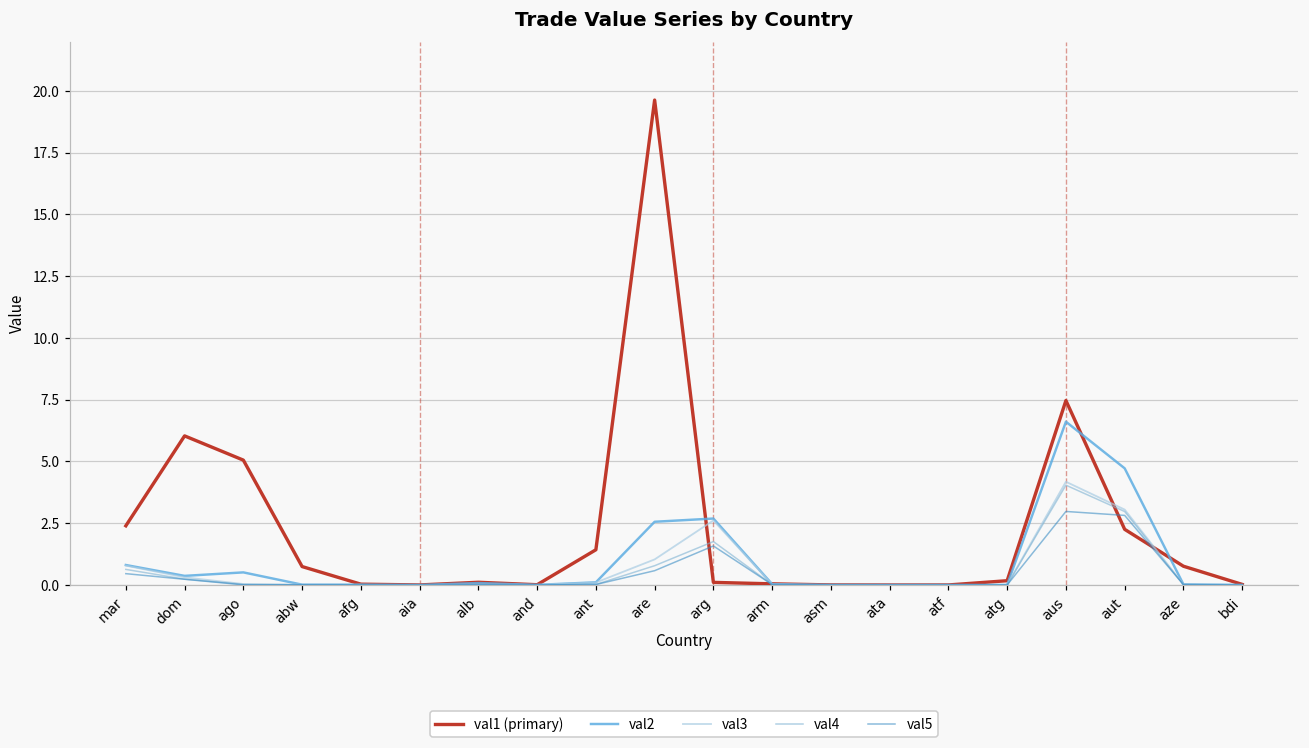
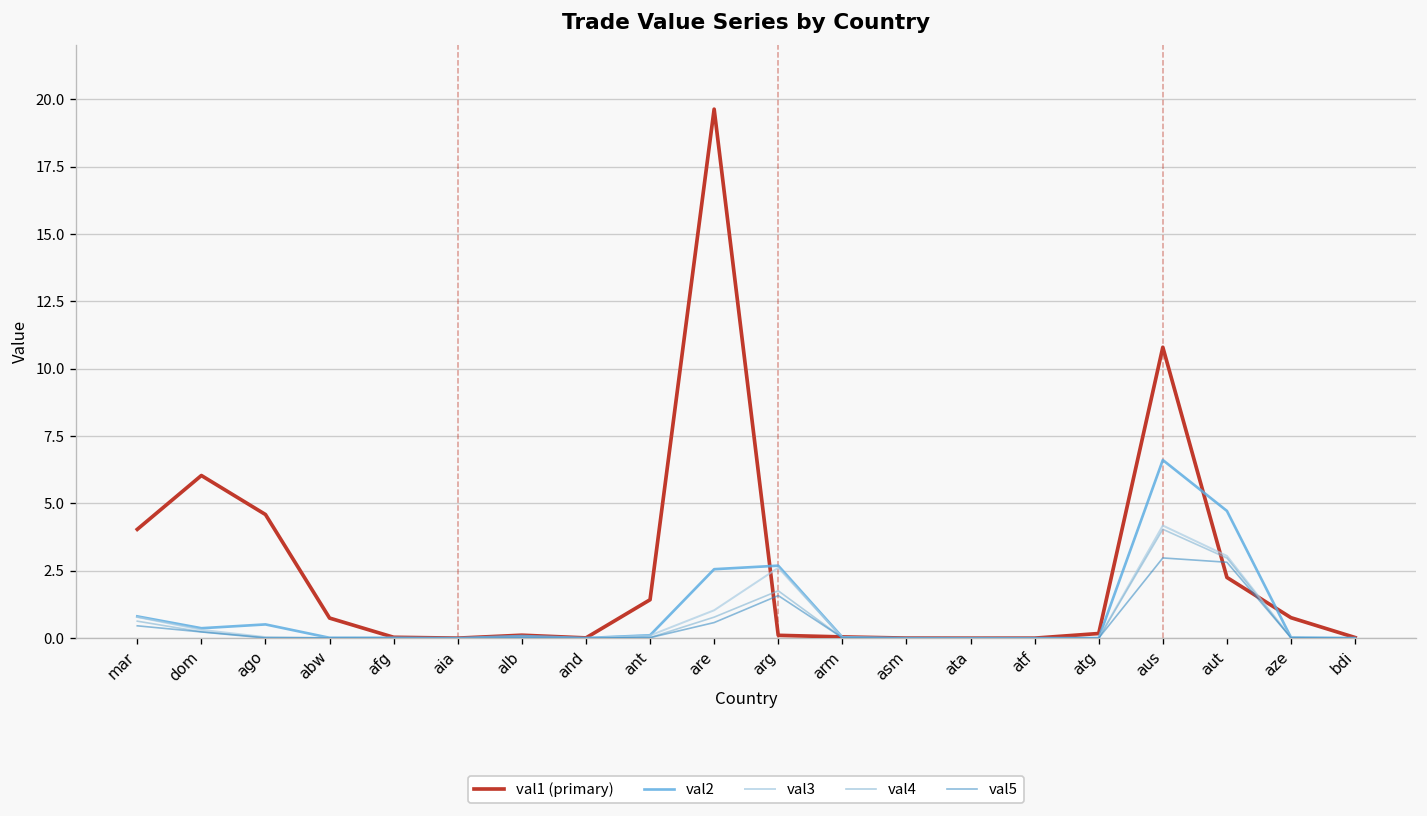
val1 (primary), mar: 2.4 -> 4.0
val1 (primary), ago: 5.1 -> 4.6
val1 (primary), aus: 7.5 -> 10.8
